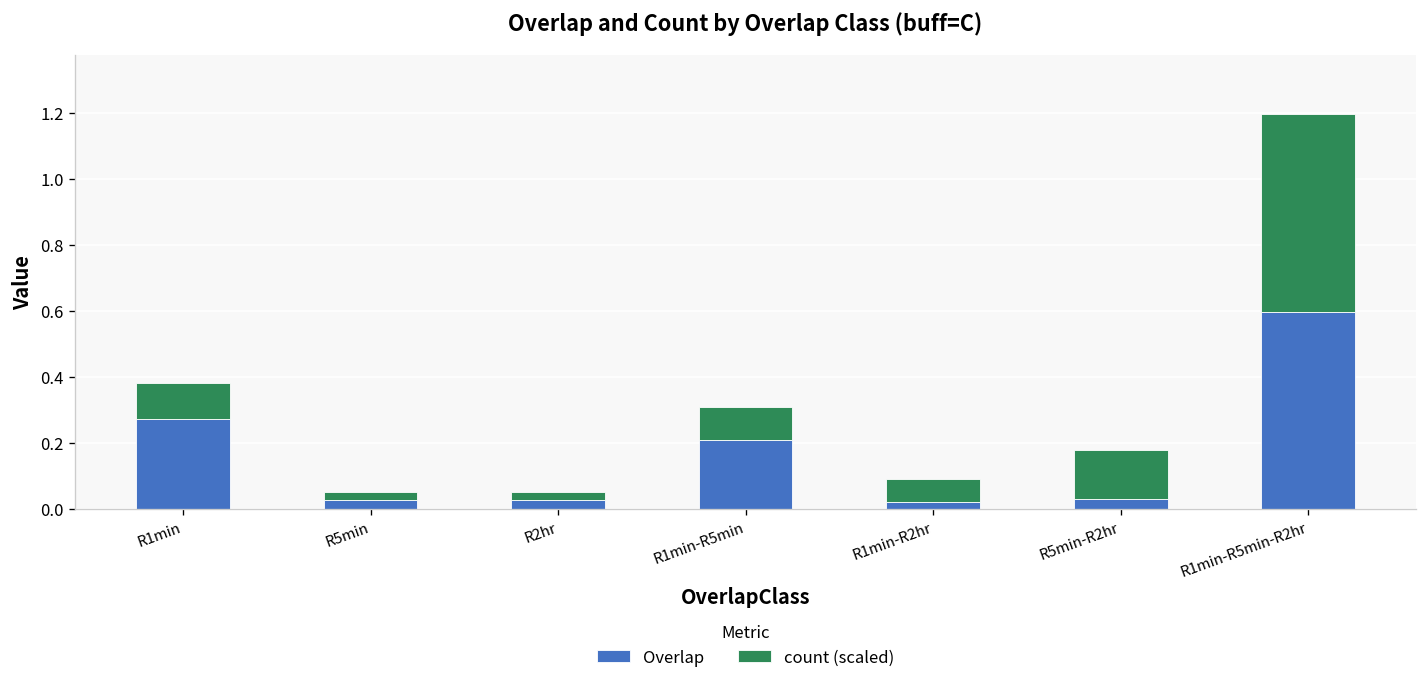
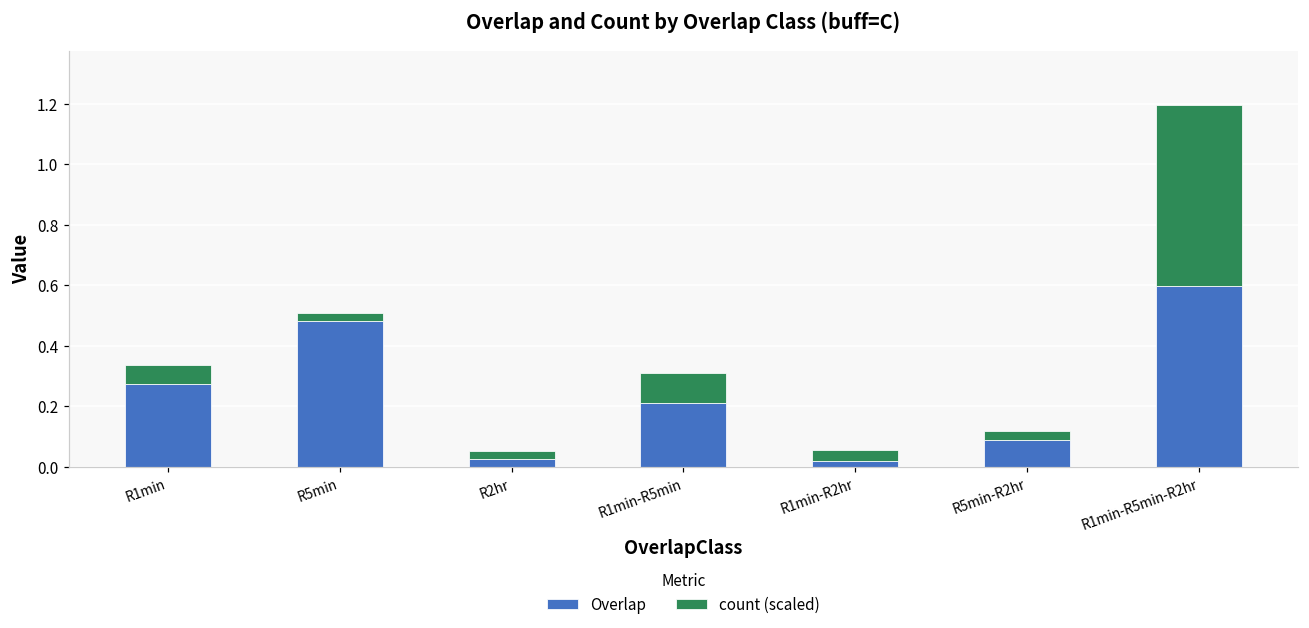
count (scaled), R1min: 0.11 -> 0.06
Overlap, R5min: 0.03 -> 0.48
count (scaled), R1min-R2hr: 0.07 -> 0.03
Overlap, R5min-R2hr: 0.03 -> 0.09
count (scaled), R5min-R2hr: 0.15 -> 0.03
